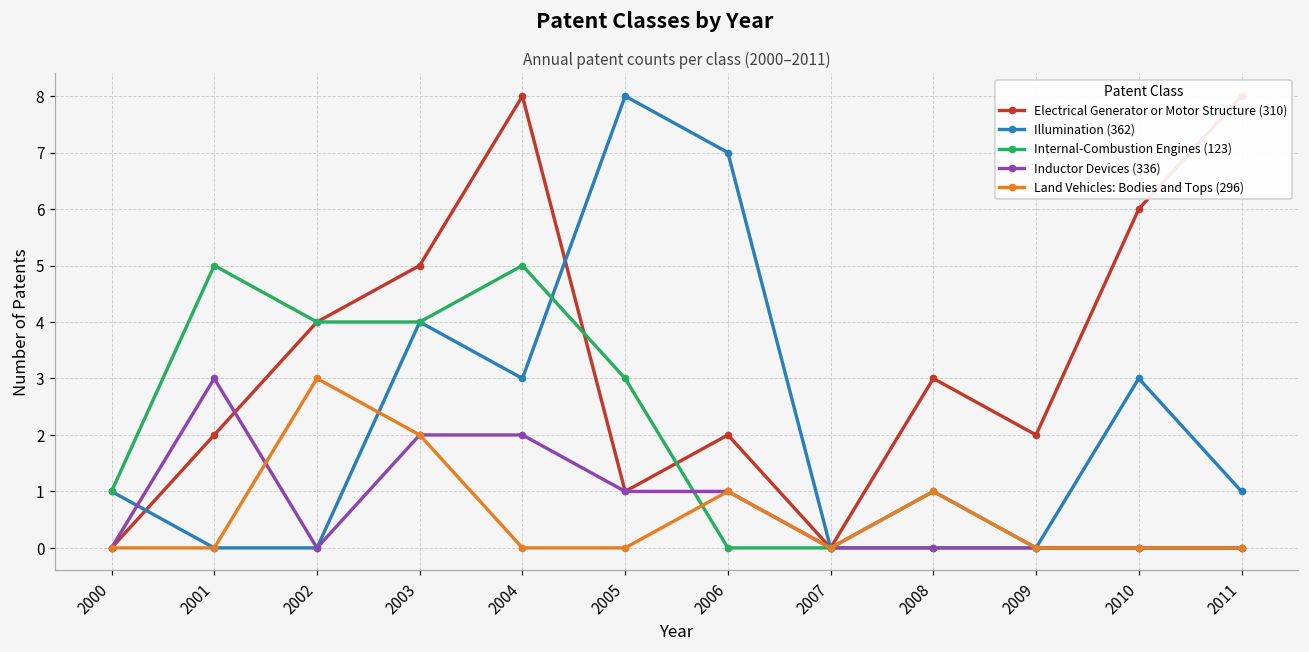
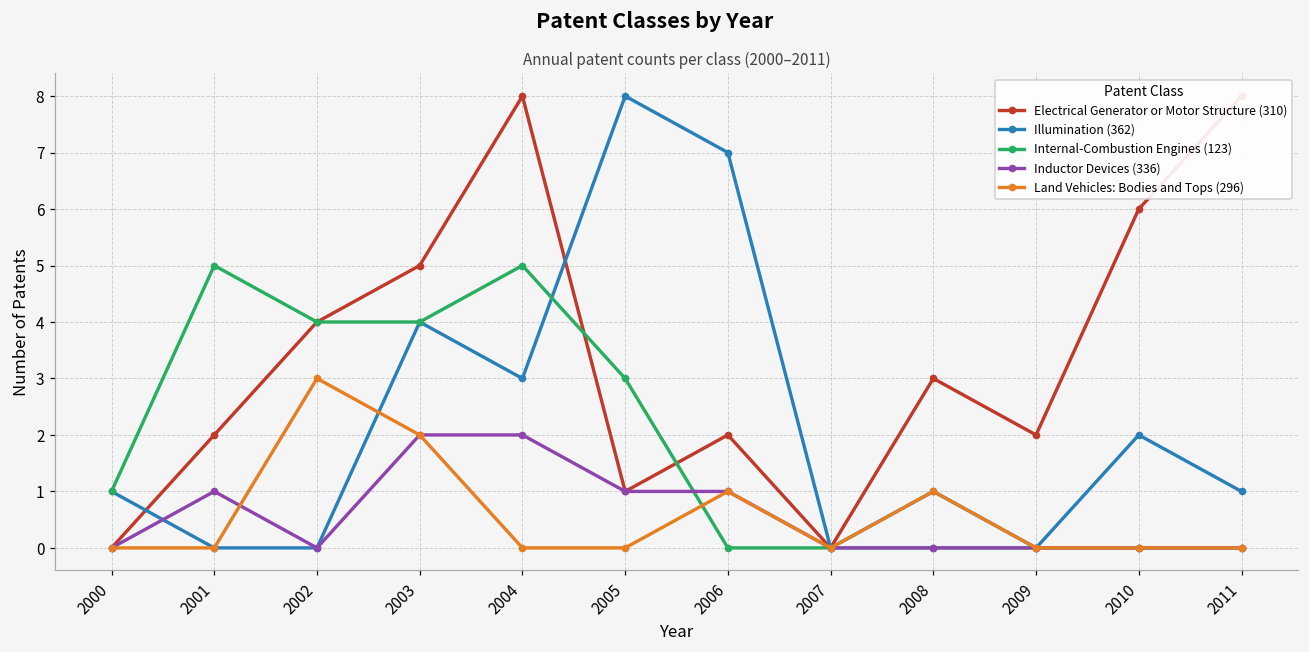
Inductor Devices (336), 2001: 3 -> 1
Illumination (362), 2010: 3 -> 2
